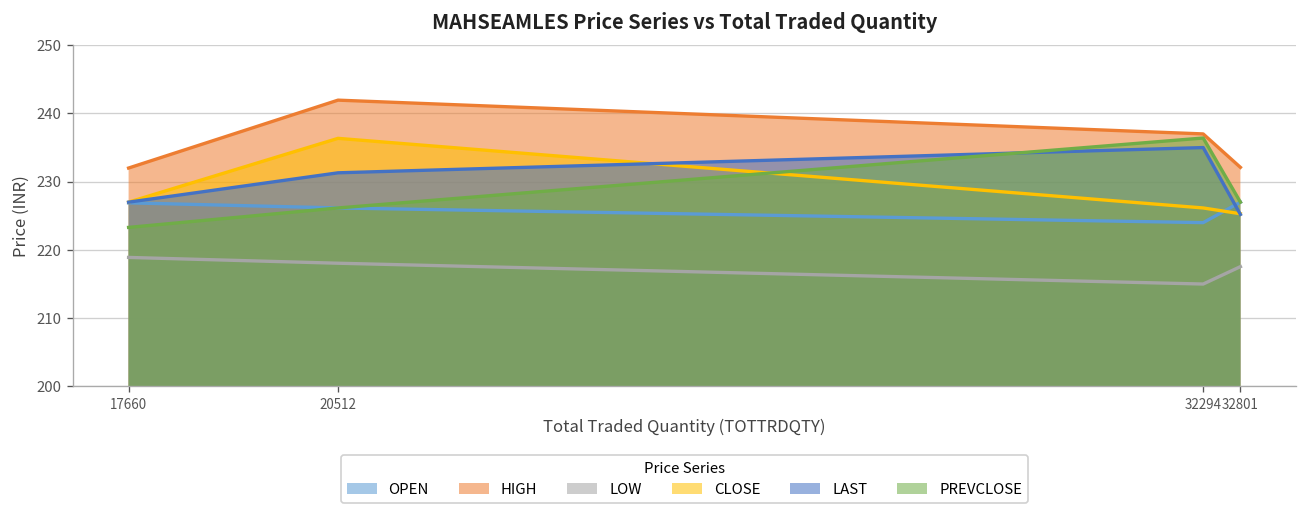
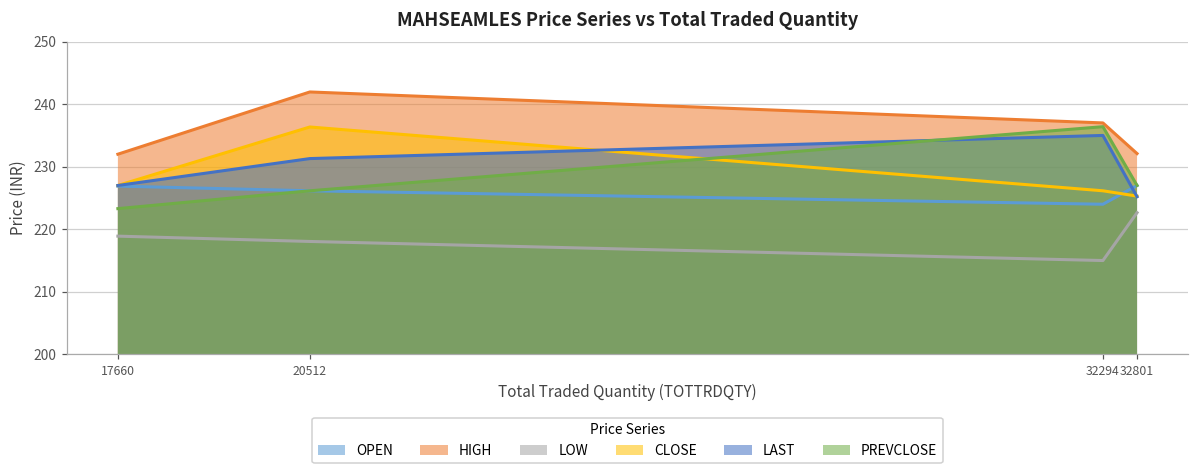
LOW, 32801: 218 -> 223
